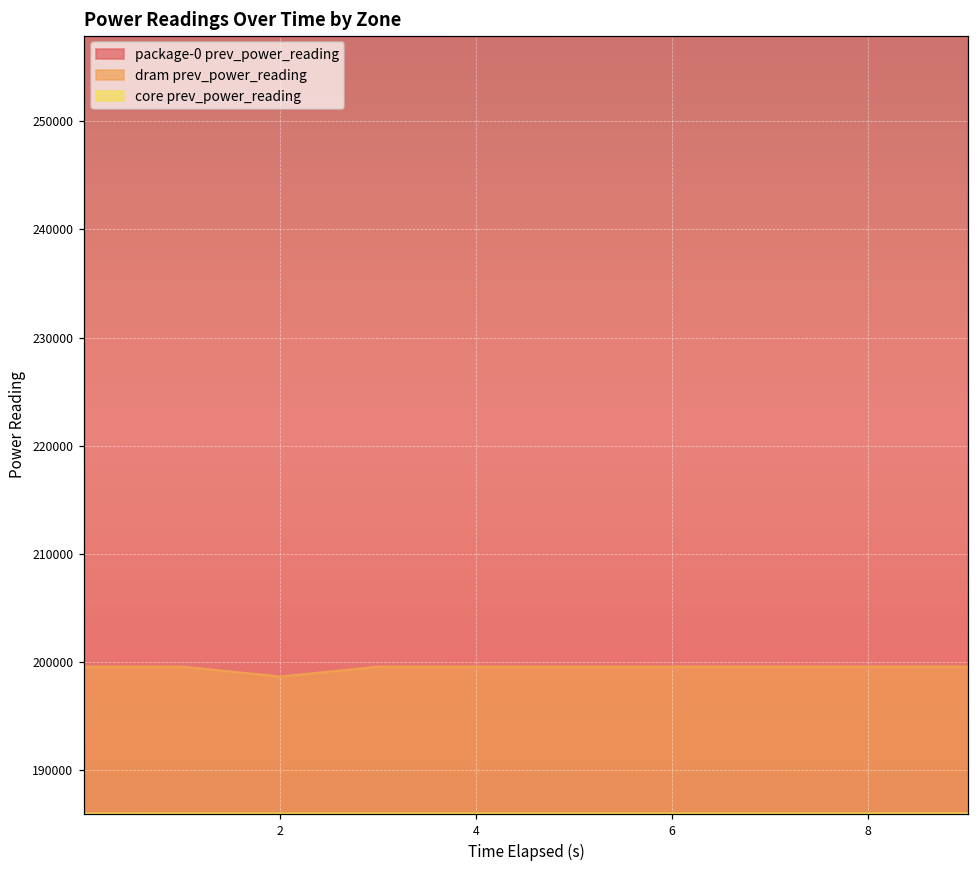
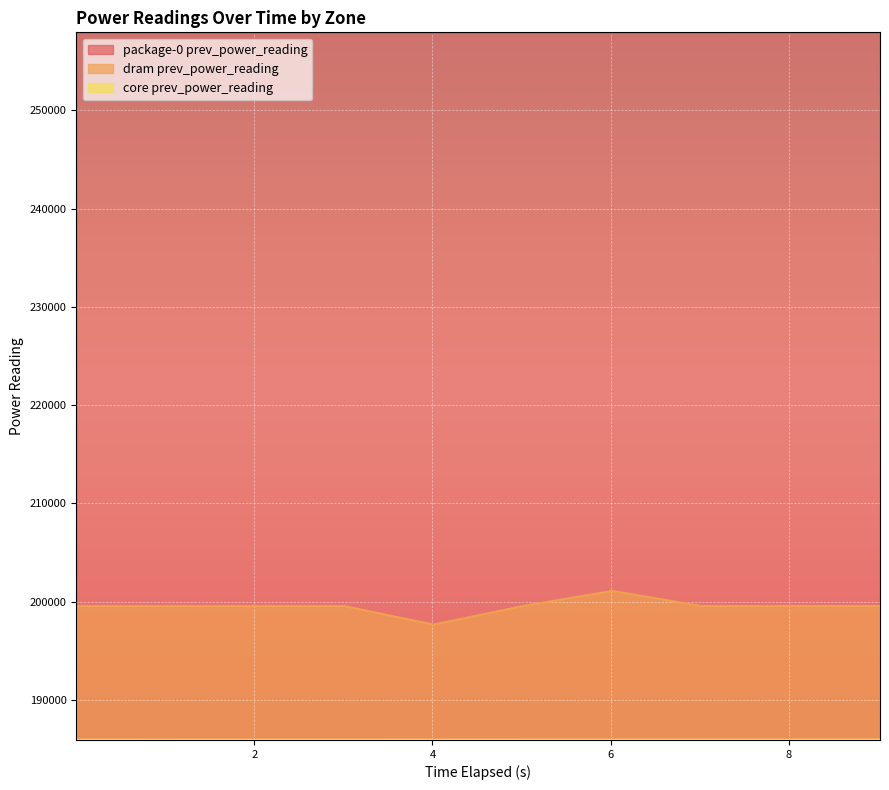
dram prev_power_reading, 2: 199000 -> 200000
dram prev_power_reading, 4: 200000 -> 198000
dram prev_power_reading, 6: 200000 -> 201000
